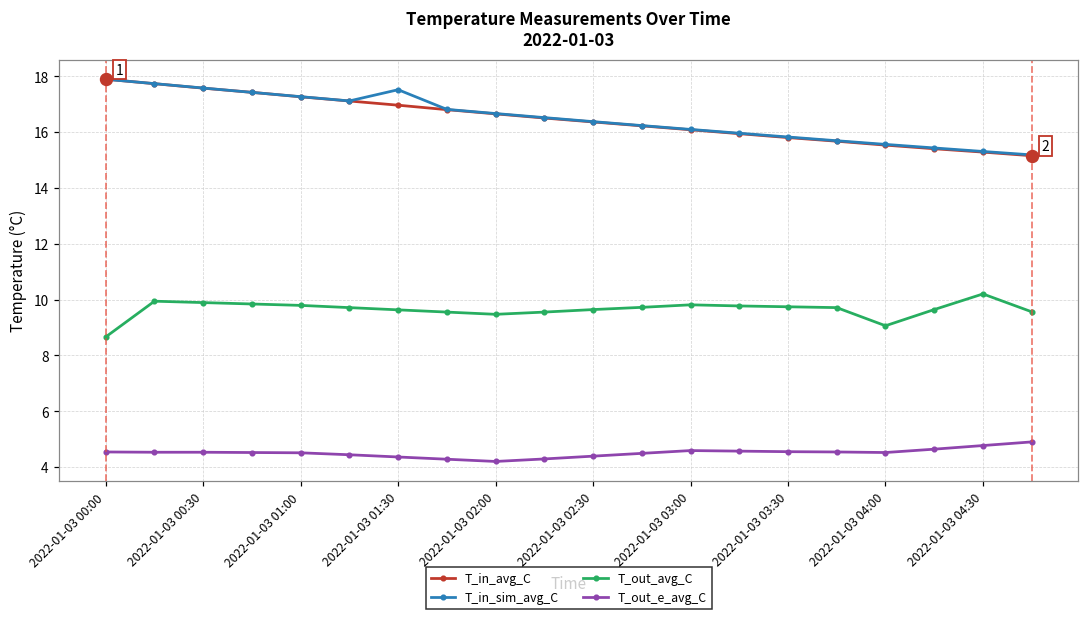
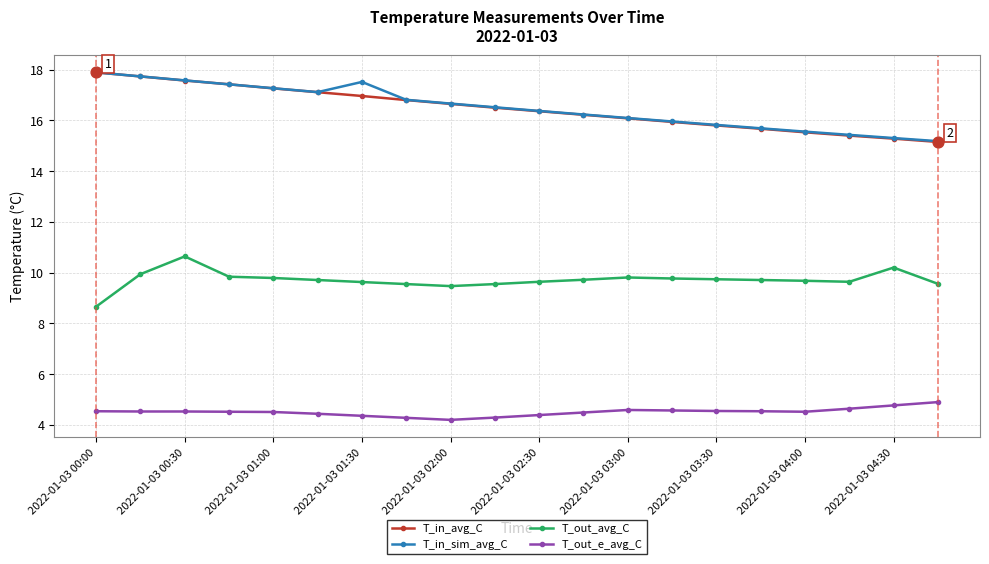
T_out_avg_C, 2022-01-03 00:30: 9.9 -> 10.6
T_out_avg_C, 2022-01-03 04:00: 9.1 -> 9.7
